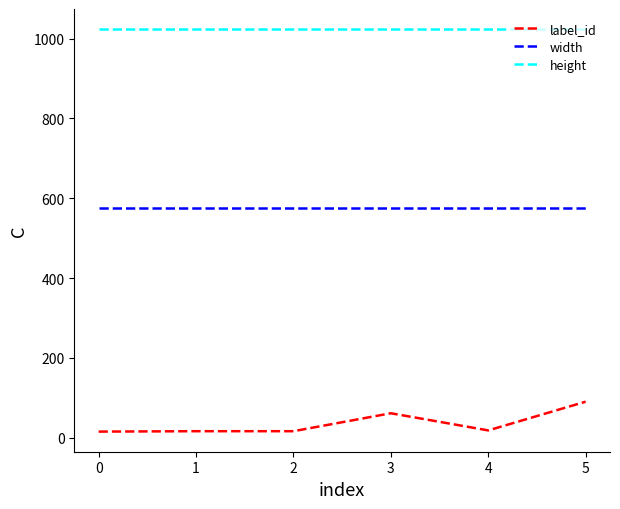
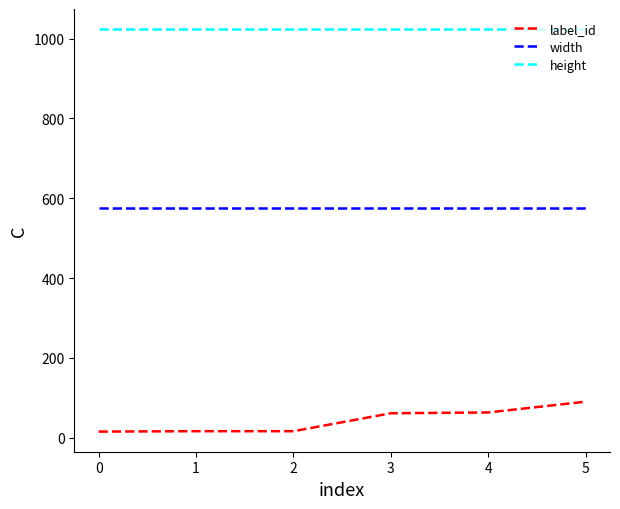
label_id, 4: 20 -> 60
